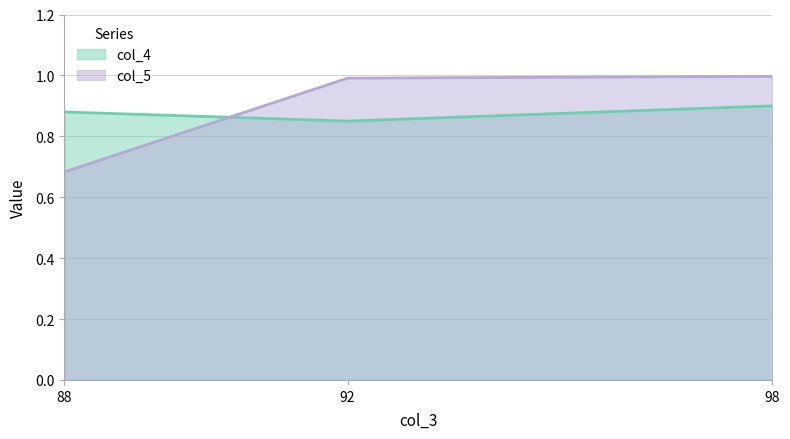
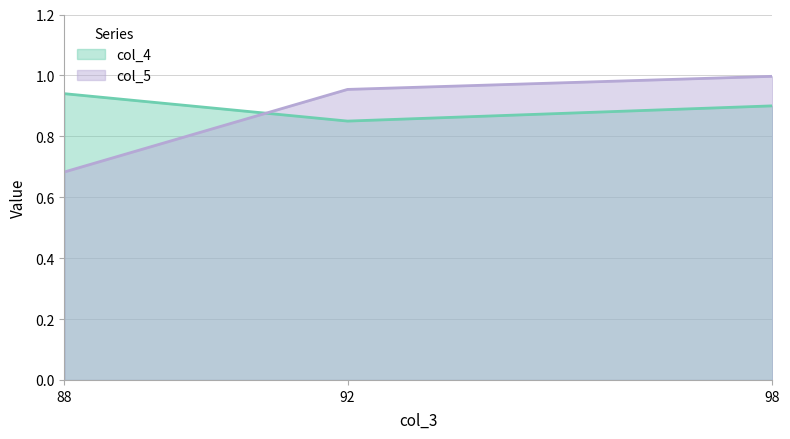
col_4, 88: 0.88 -> 0.94
col_5, 92: 0.99 -> 0.95
